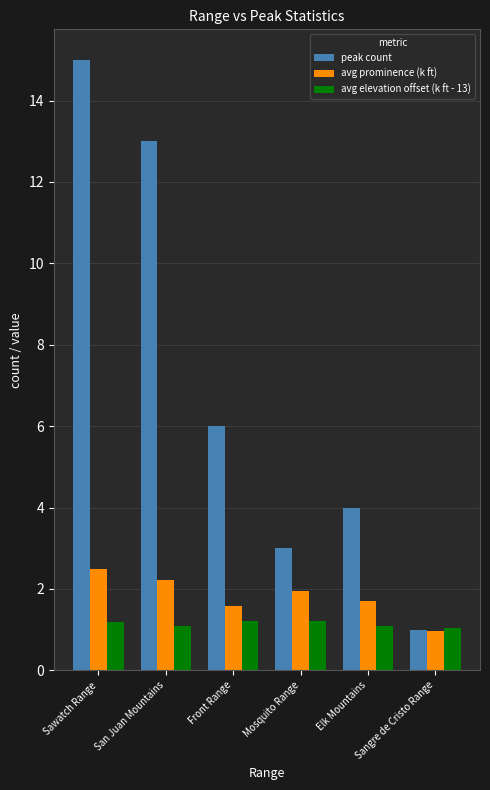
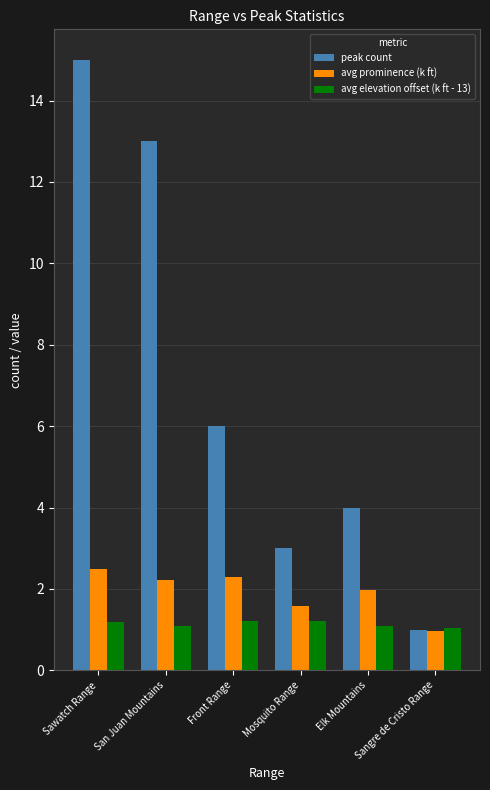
avg prominence (k ft), Front Range: 1.6 -> 2.3
avg prominence (k ft), Mosquito Range: 2.0 -> 1.6
avg prominence (k ft), Elk Mountains: 1.7 -> 2.0
